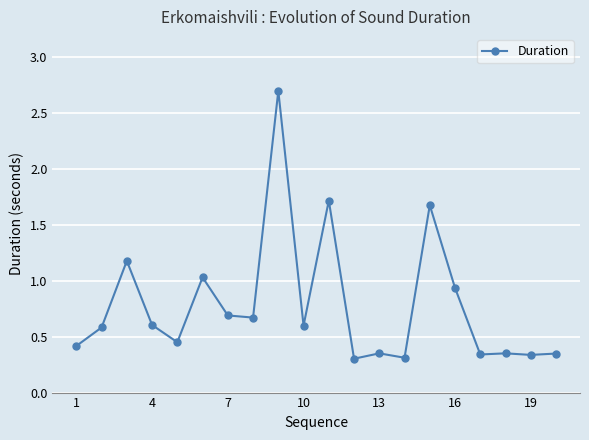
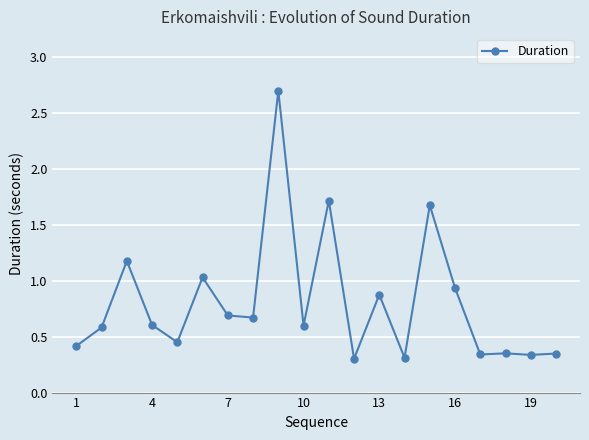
13: 0.35 -> 0.87
